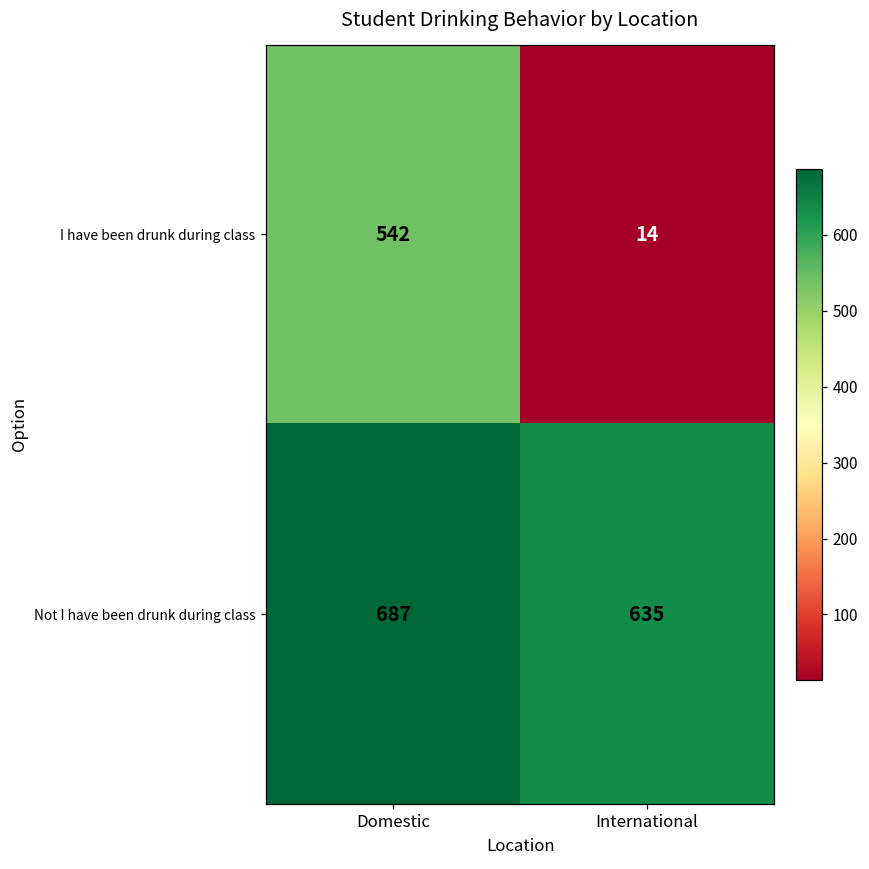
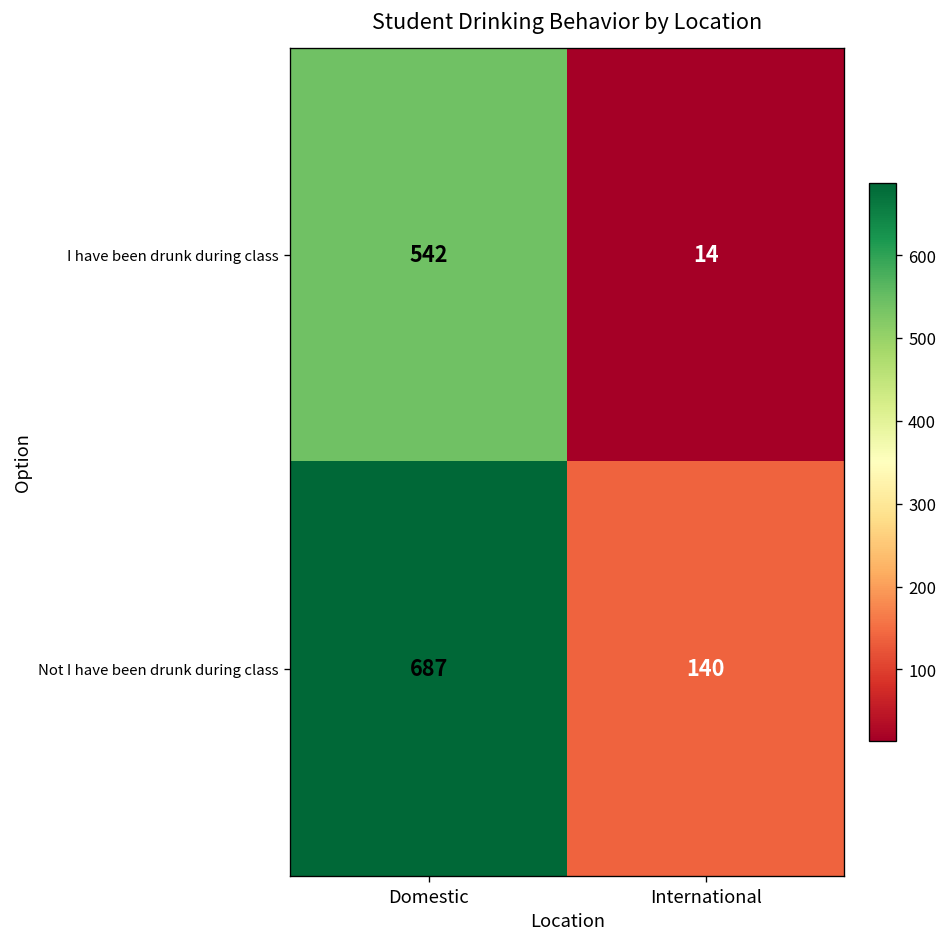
Not I have been drunk during class, International: 635 -> 140
